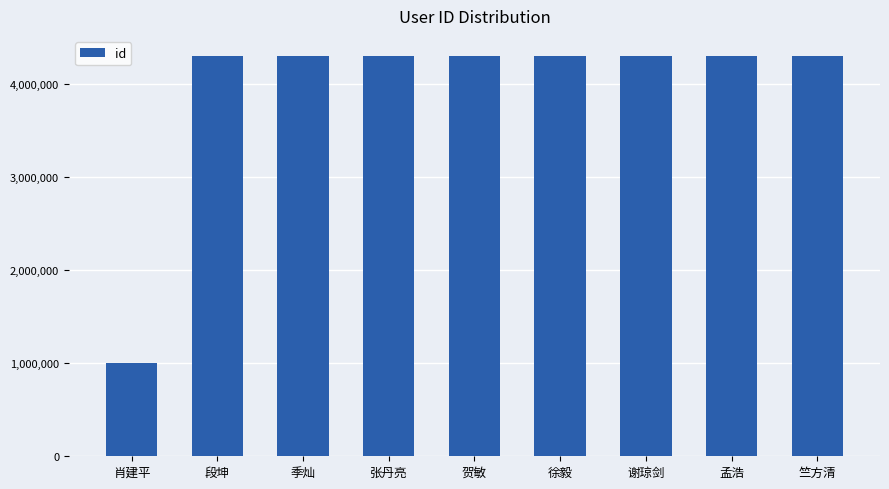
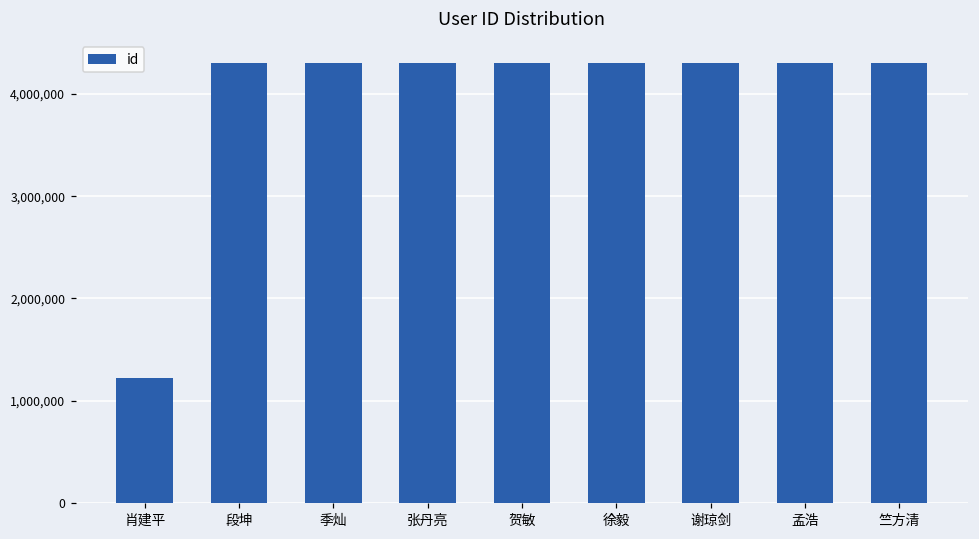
肖建平: 1,000,000 -> 1,200,000
